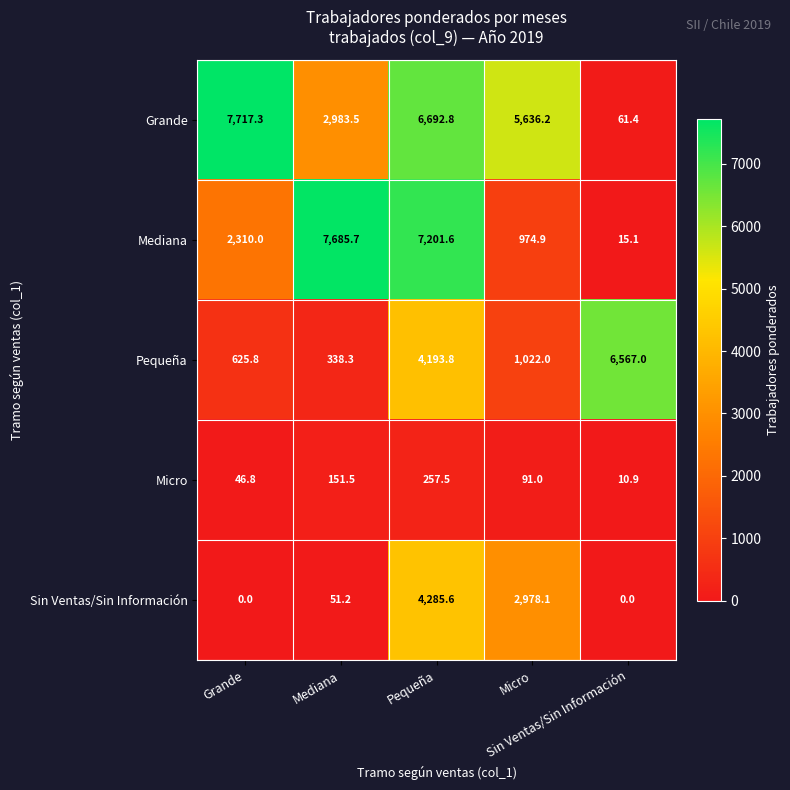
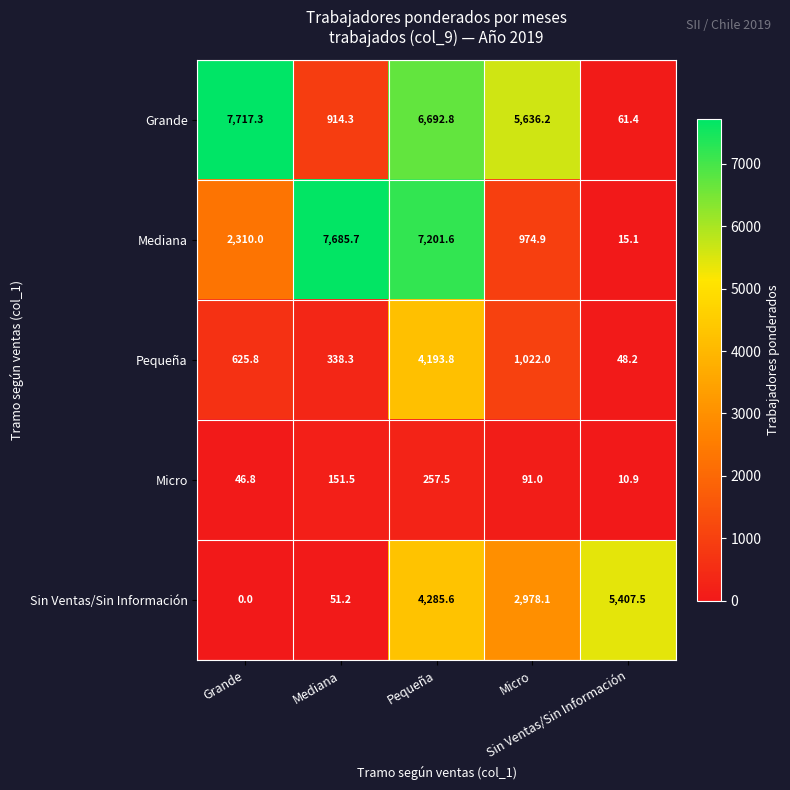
Grande, Mediana: 2,983.5 -> 914.3
Pequeña, Sin Ventas/Sin Información: 6,567.0 -> 48.2
Sin Ventas/Sin Información, Sin Ventas/Sin Información: 0.0 -> 5,407.5
